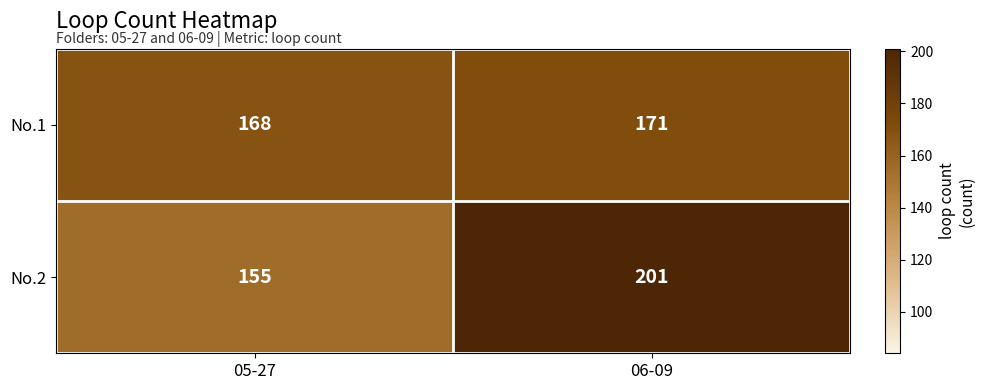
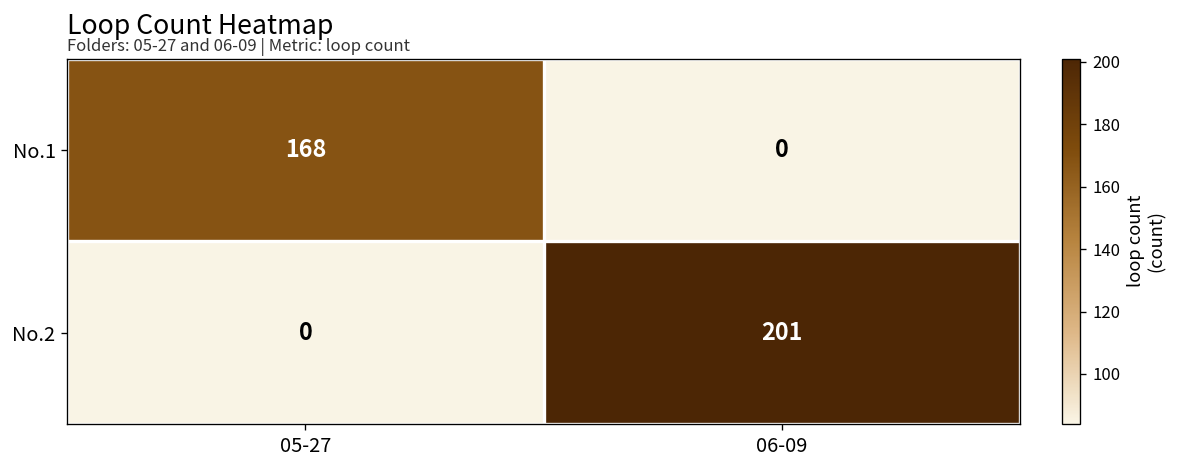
No.1, 06-09: 171 -> 0
No.2, 05-27: 155 -> 0
